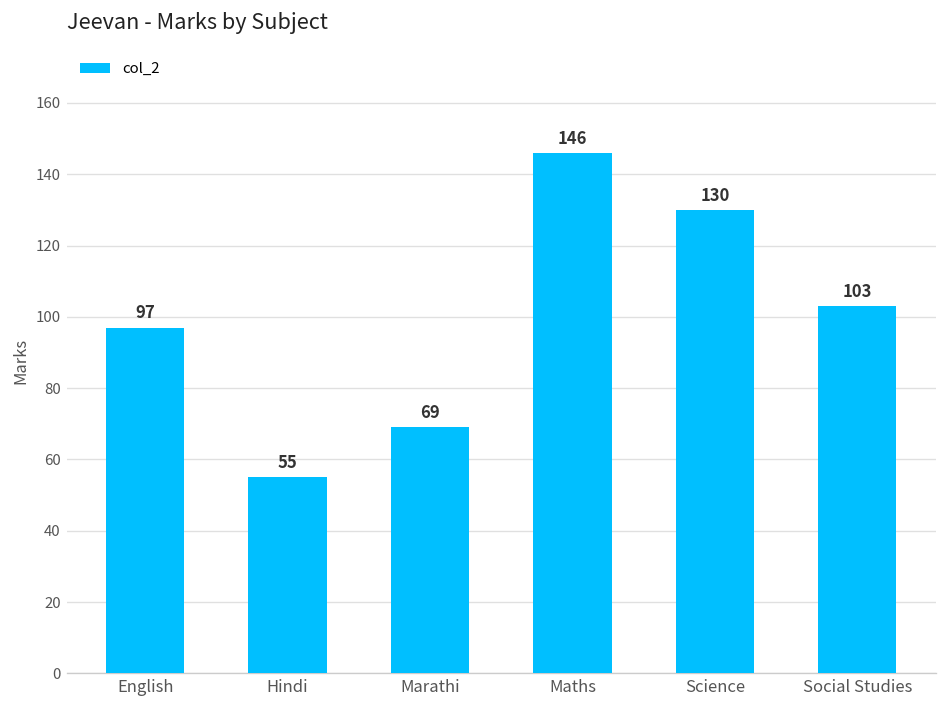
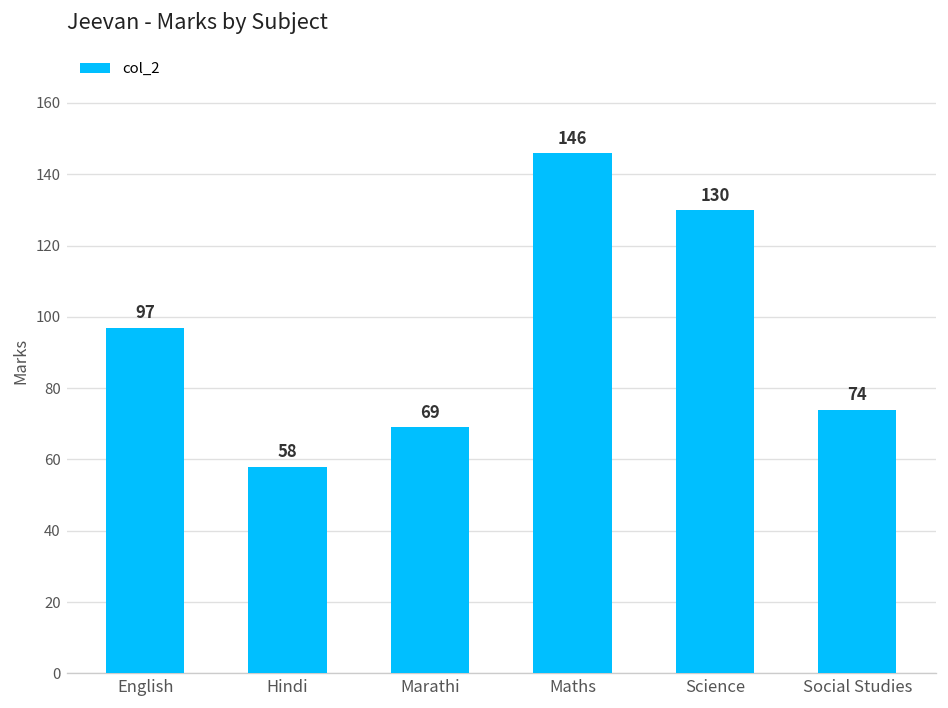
Hindi: 55 -> 58
Social Studies: 103 -> 74
